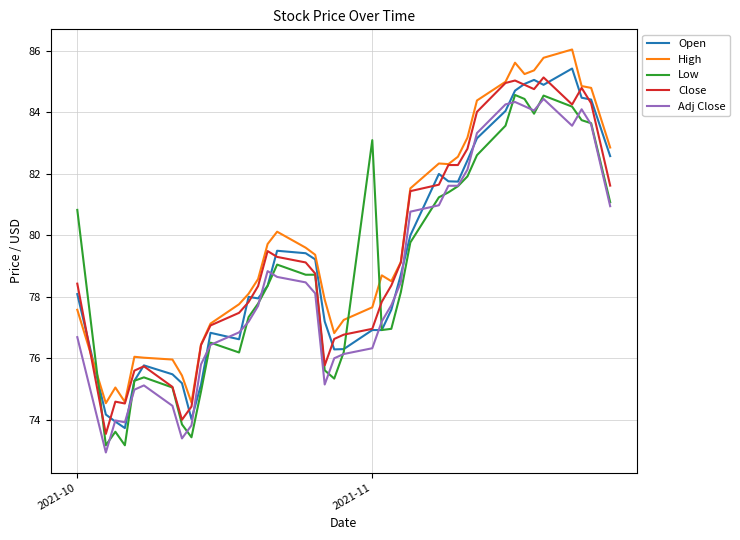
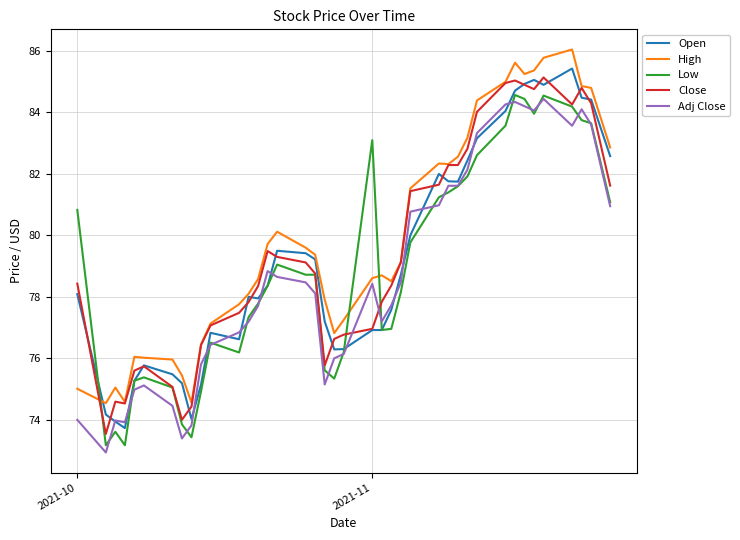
High, 2021-10: 77.6 -> 75.0
Adj Close, 2021-10: 76.7 -> 74.0
High, 2021-11: 77.7 -> 78.6
Adj Close, 2021-11: 76.3 -> 78.4
